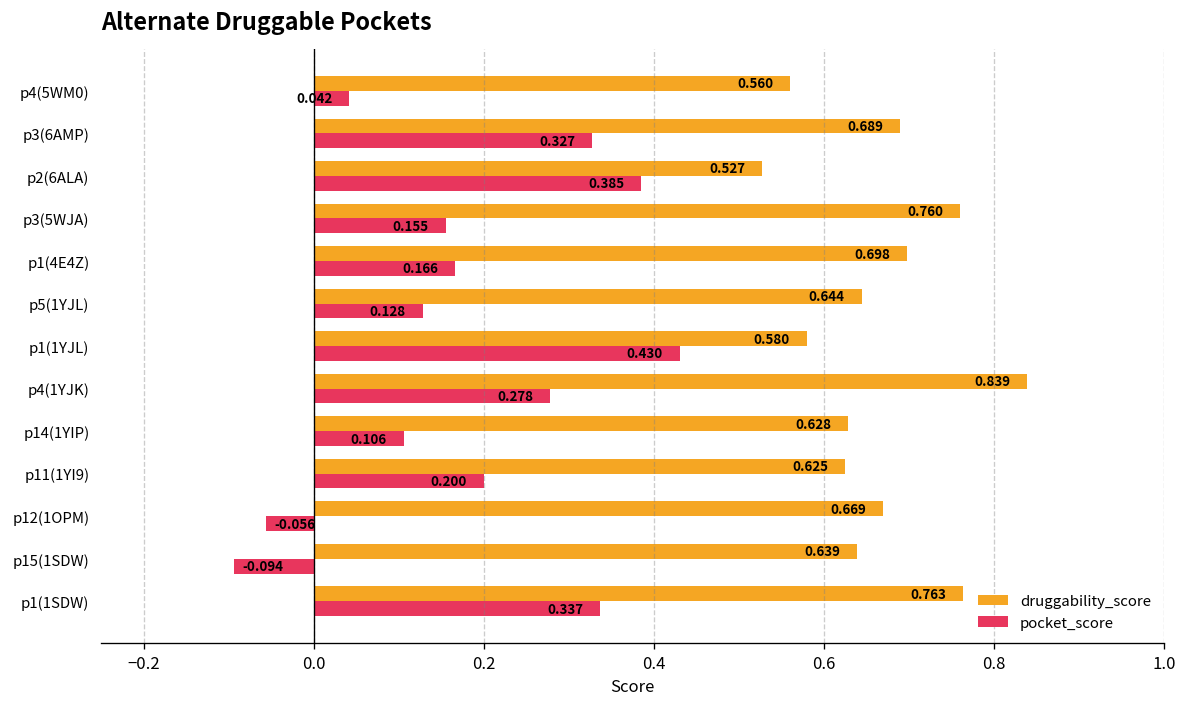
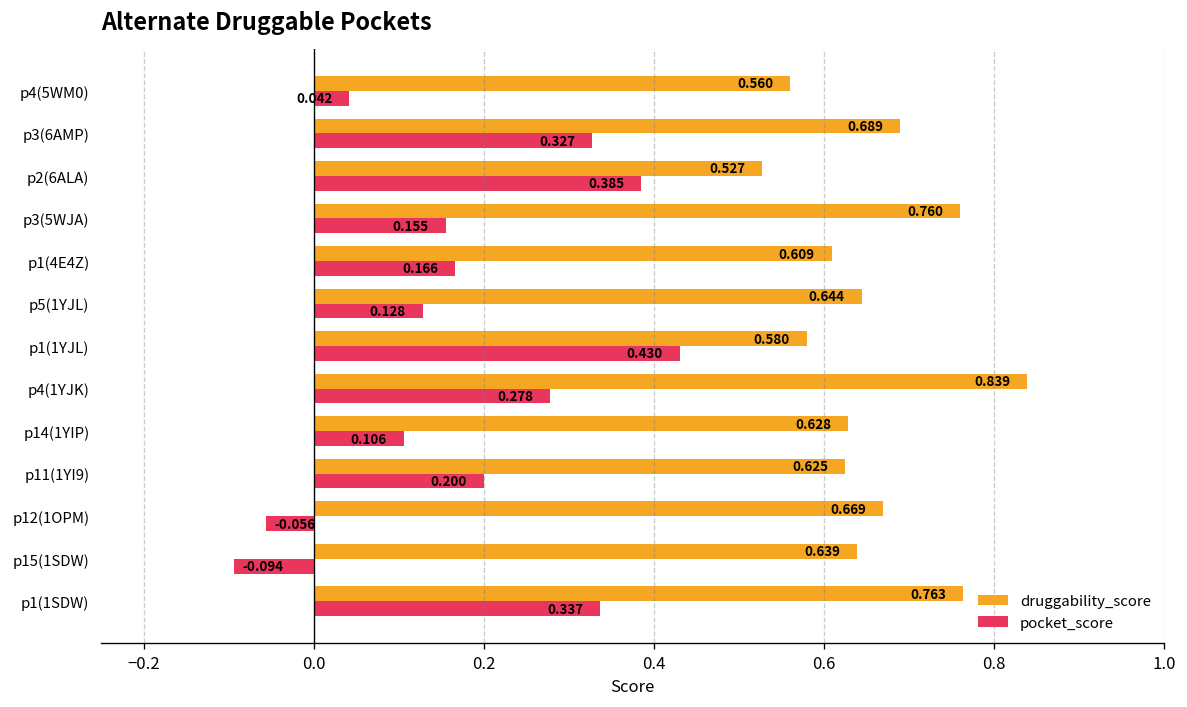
druggability_score, p1(4E4Z): 0.698 -> 0.609
